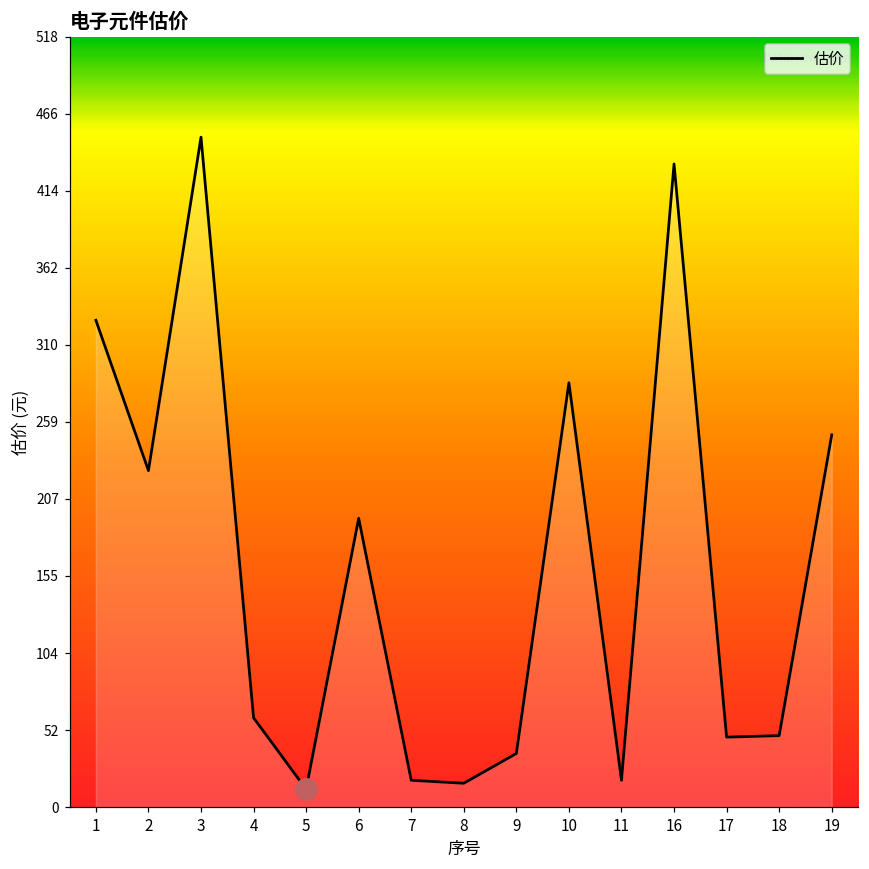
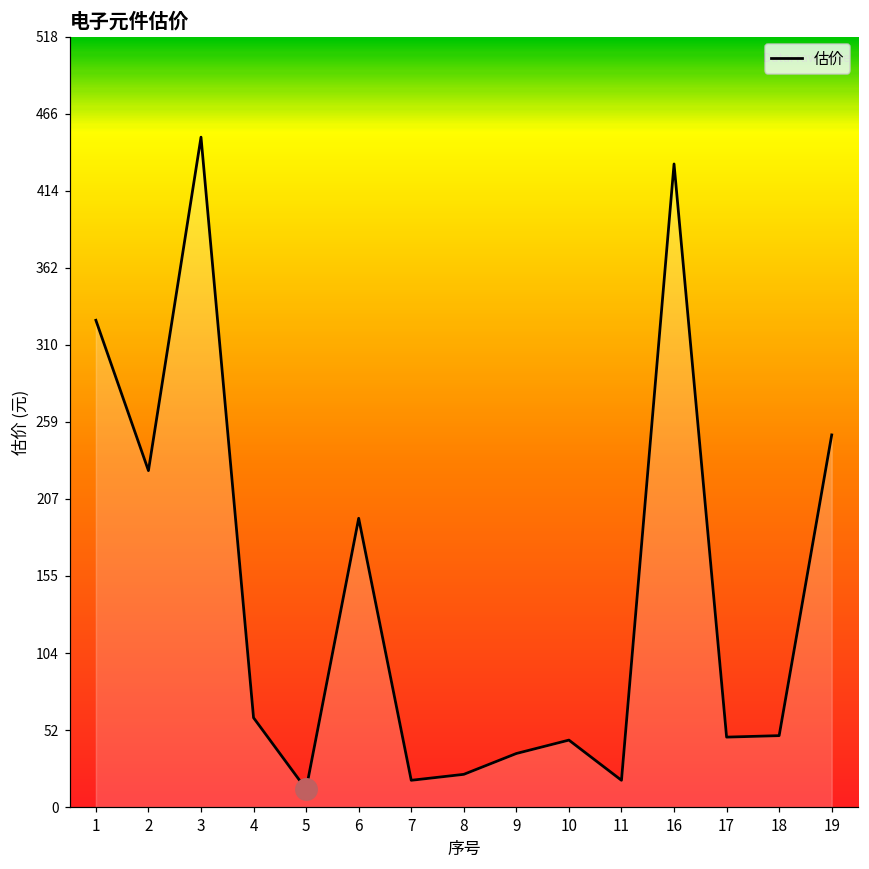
估价, 8: 16 -> 22
估价, 10: 285 -> 45
